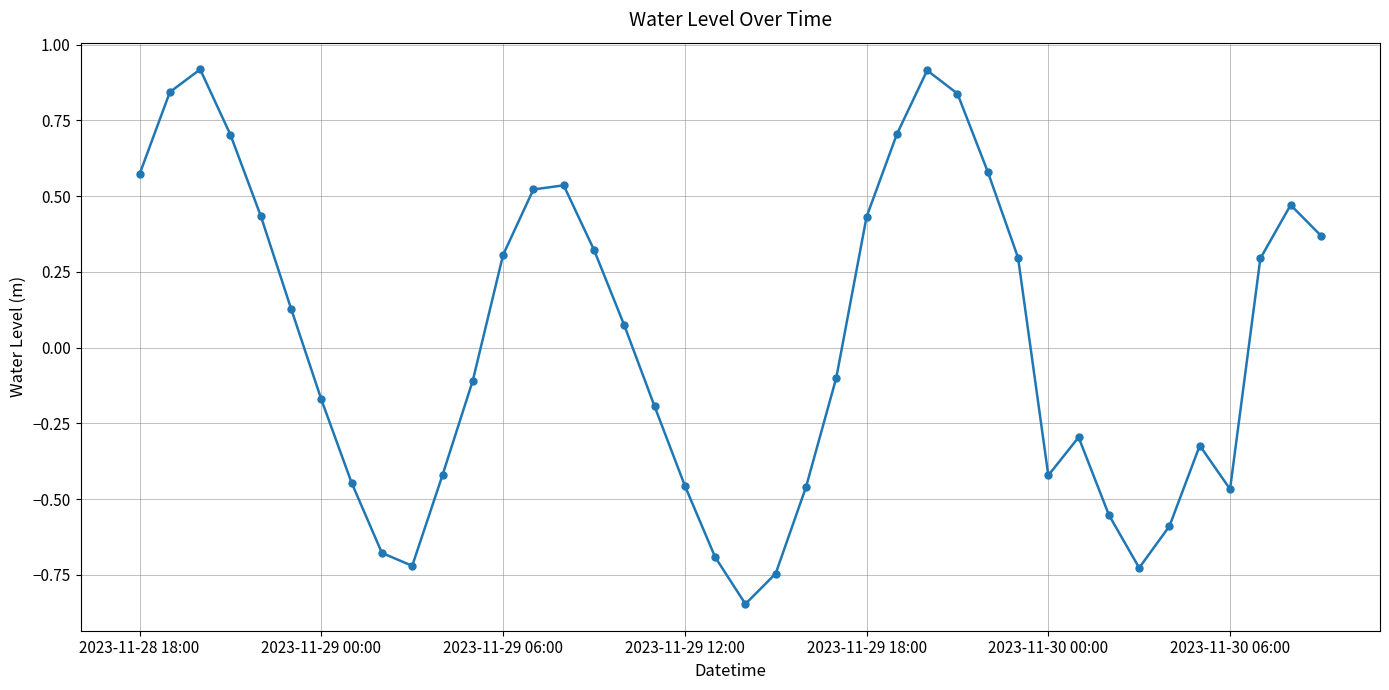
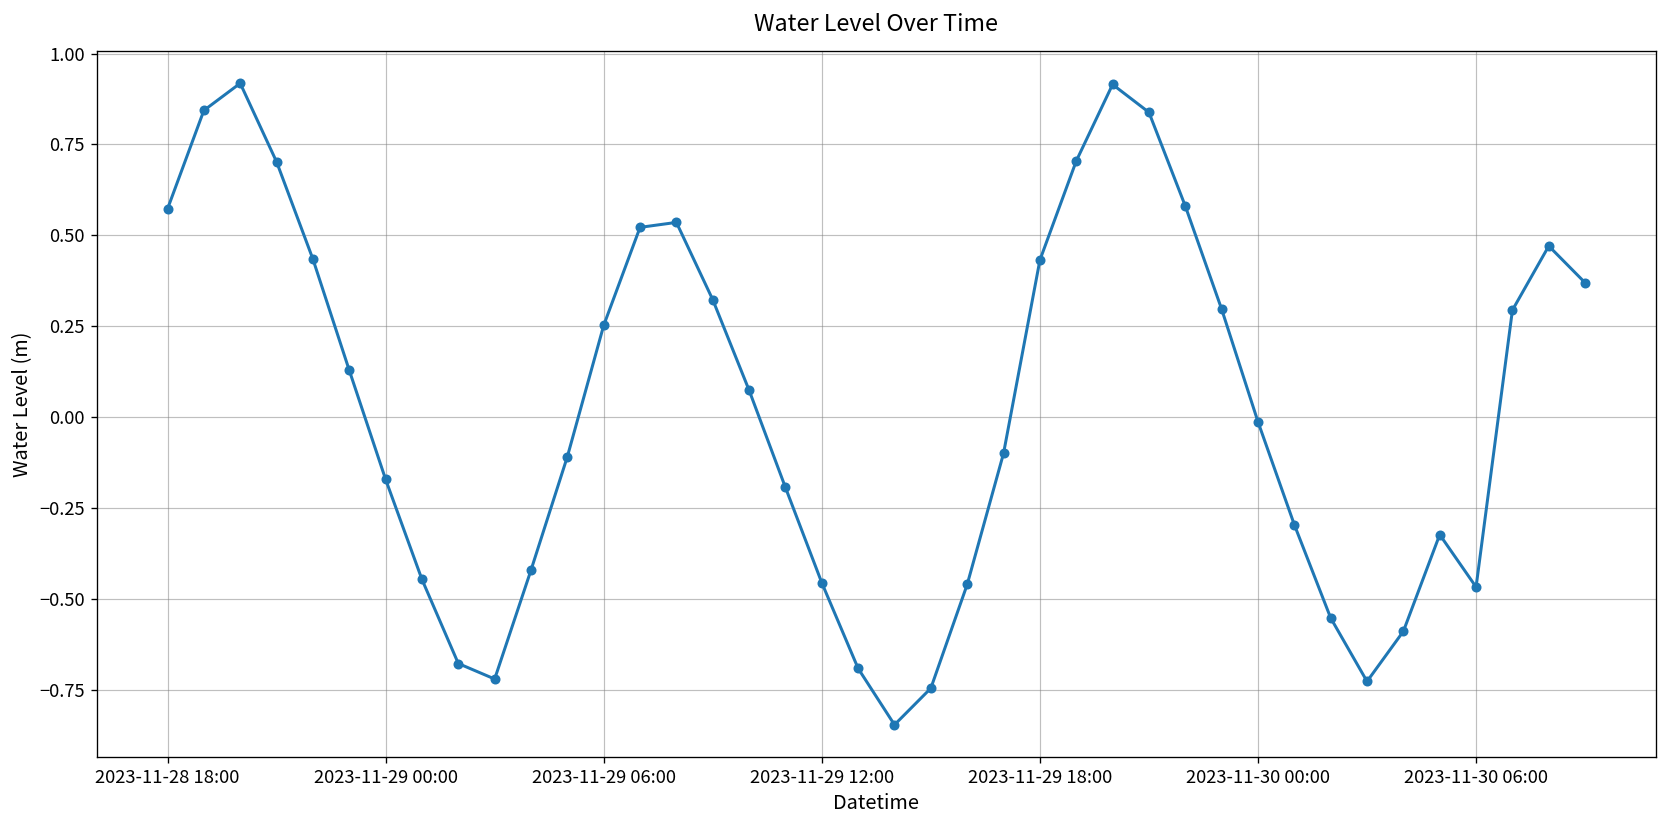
2023-11-29 06:00: 0.31 -> 0.25
2023-11-30 00:00: -0.42 -> -0.01
